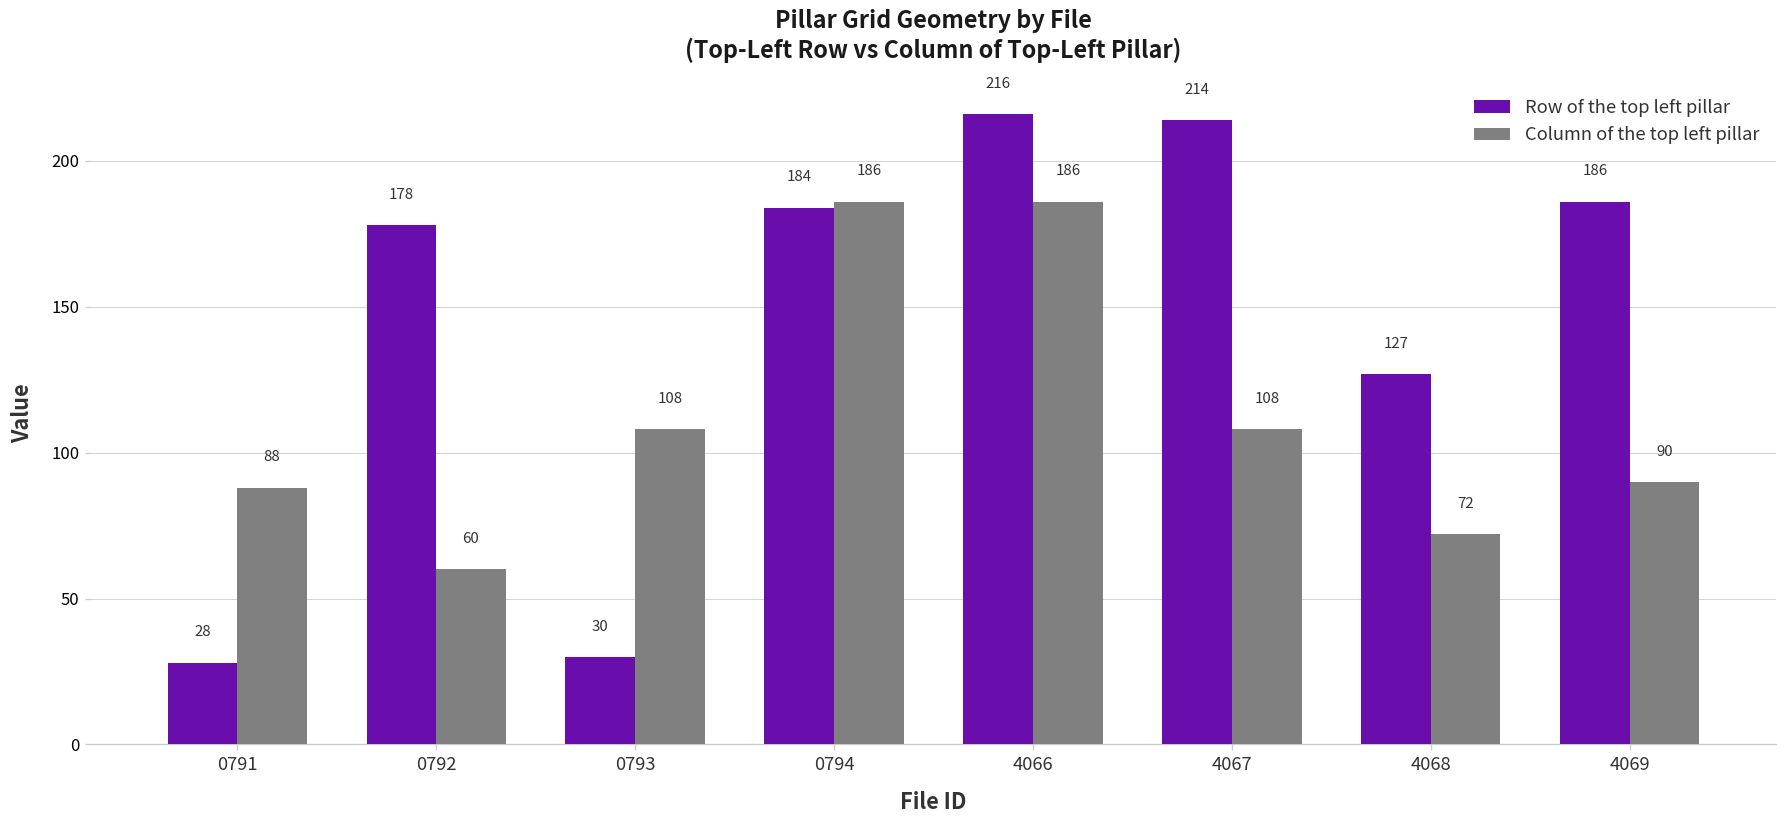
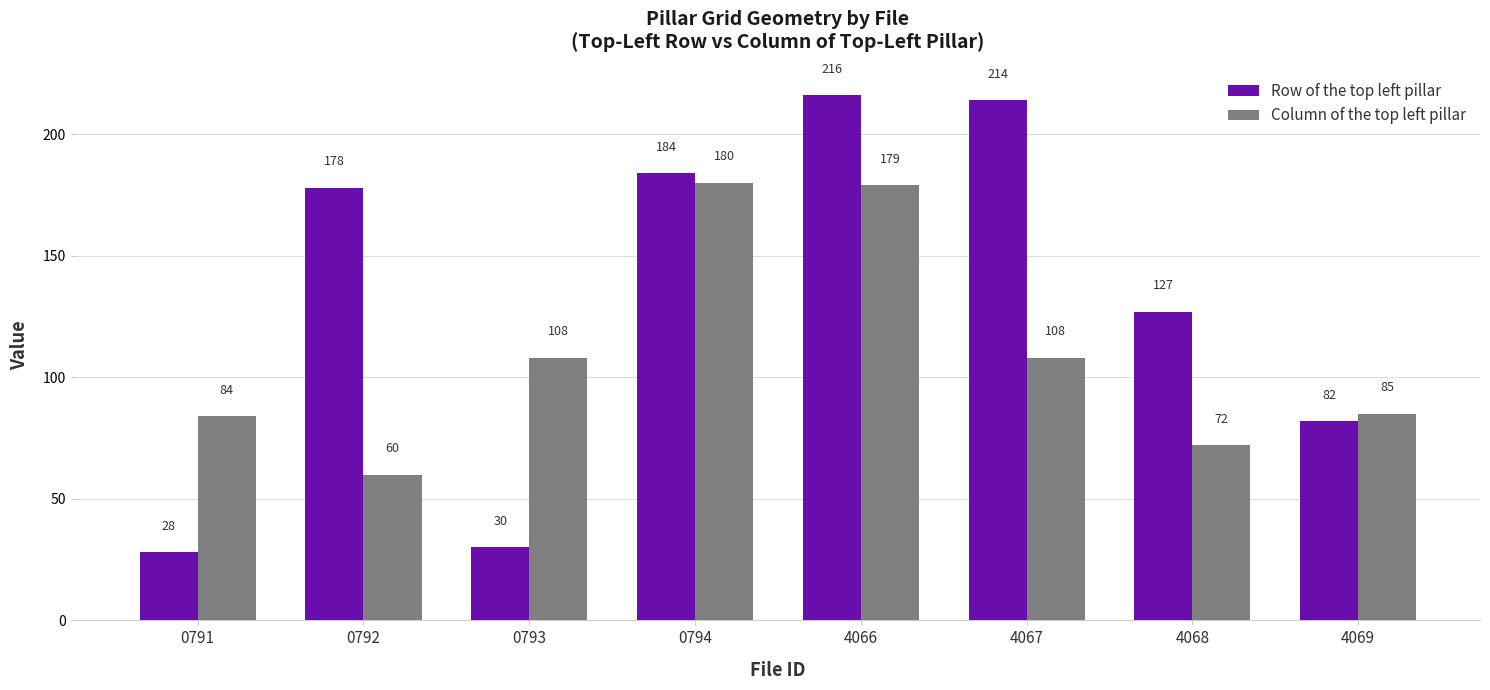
Column of the top left pillar, 0791: 88 -> 84
Column of the top left pillar, 0794: 186 -> 180
Column of the top left pillar, 4066: 186 -> 179
Row of the top left pillar, 4069: 186 -> 82
Column of the top left pillar, 4069: 90 -> 85
